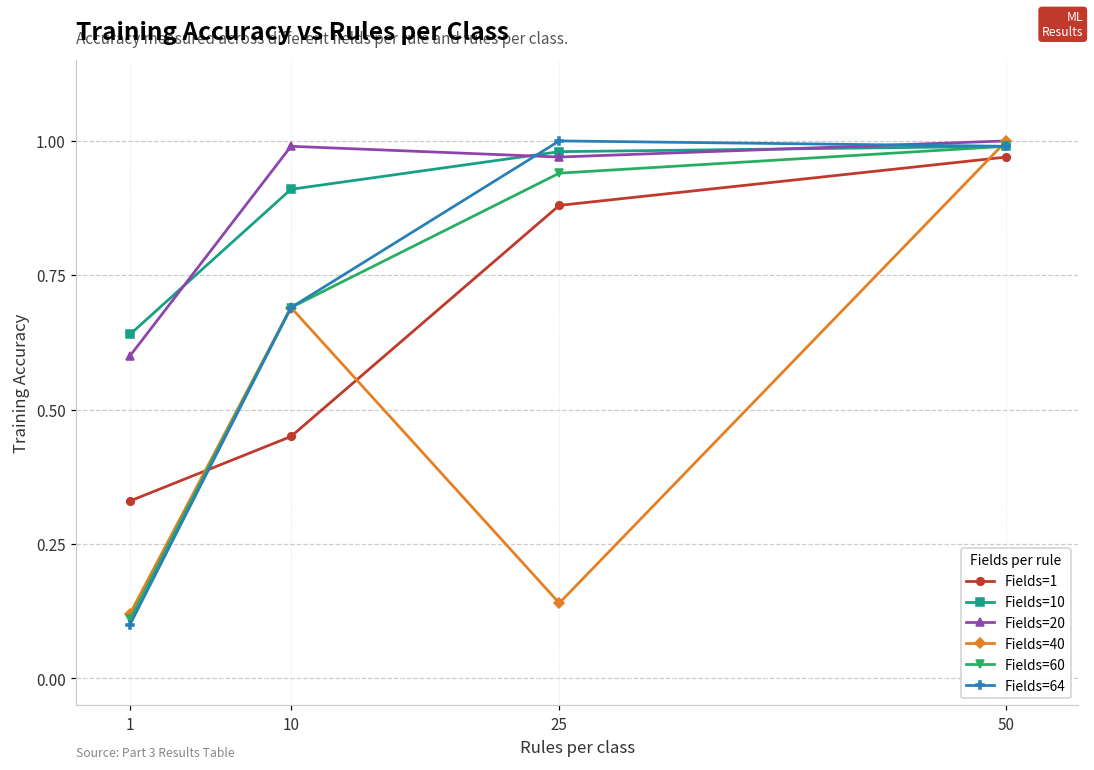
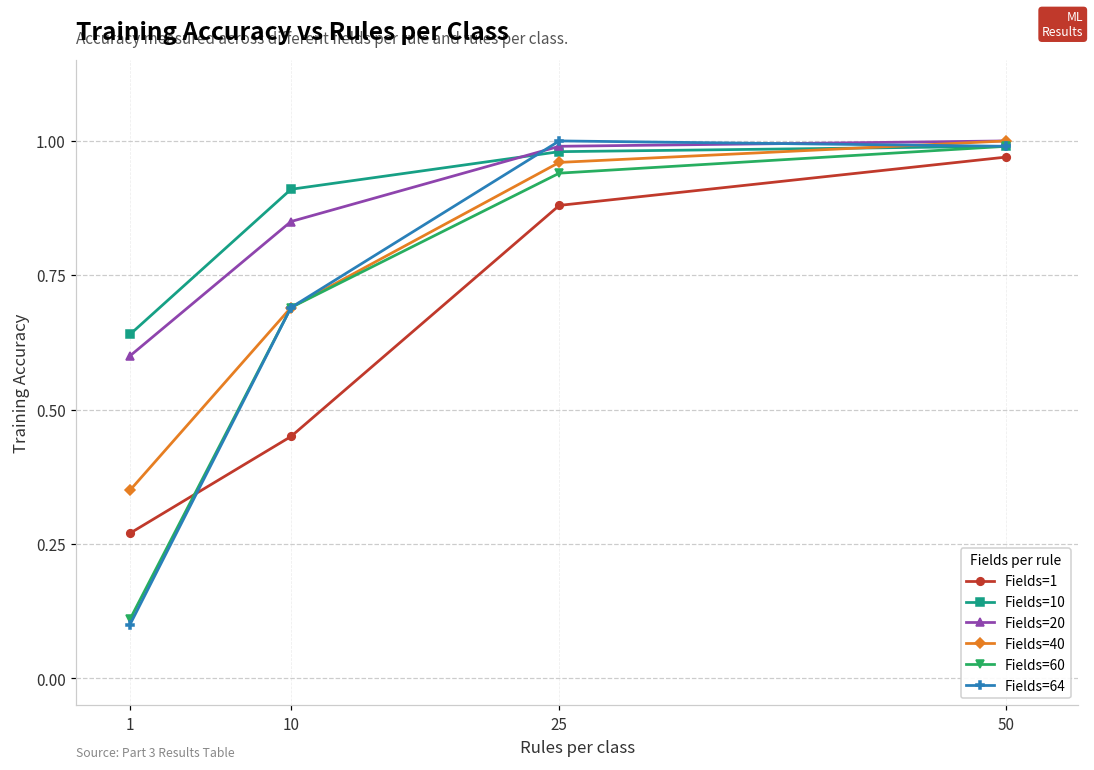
Fields=1, 1: 0.33 -> 0.27
Fields=40, 1: 0.12 -> 0.35
Fields=20, 10: 0.99 -> 0.85
Fields=20, 25: 0.97 -> 0.99
Fields=40, 25: 0.14 -> 0.96
